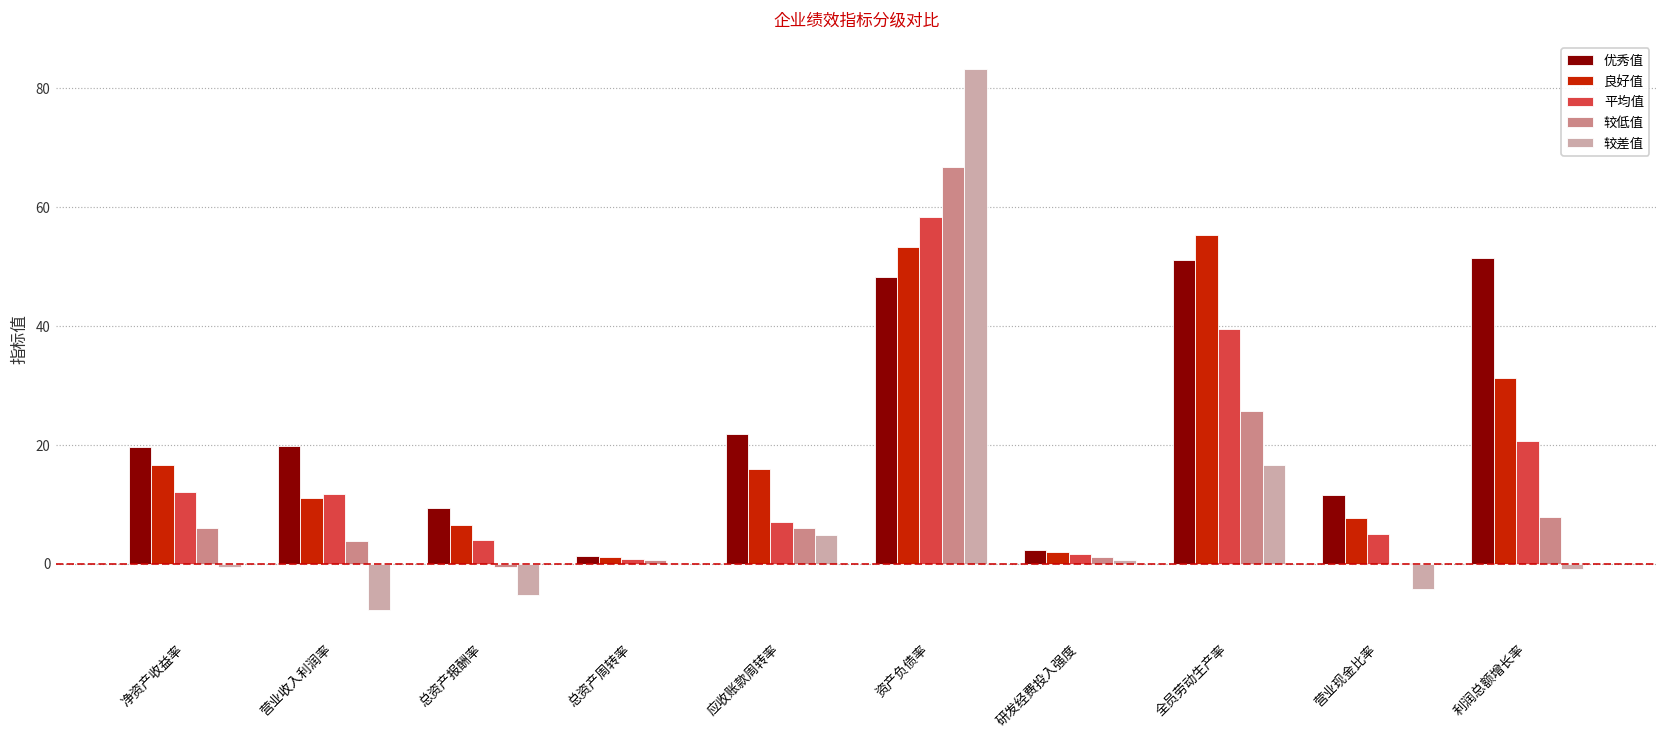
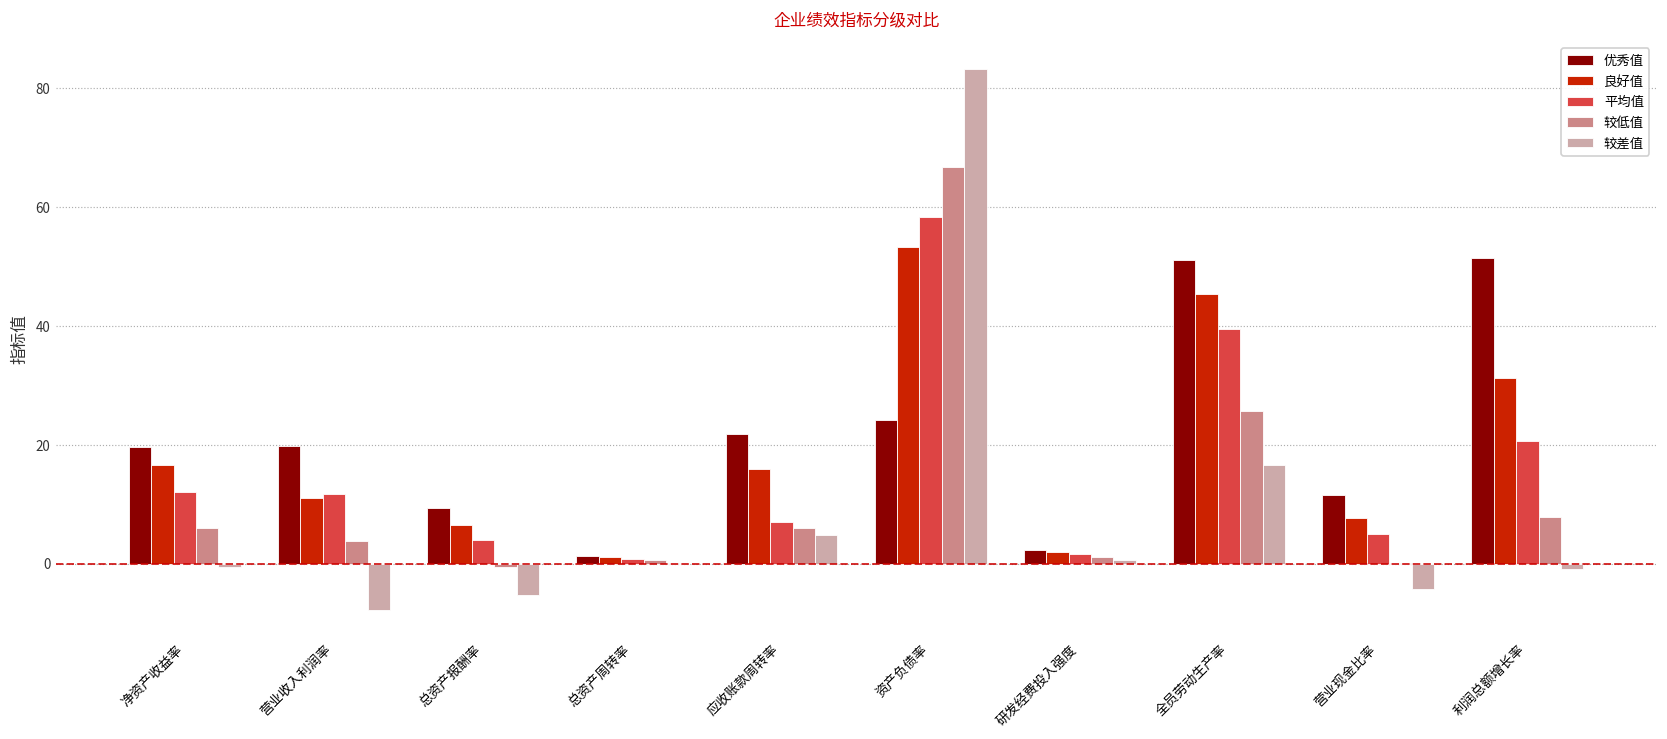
优秀值, 资产负债率: 48 -> 24
良好值, 全员劳动生产率: 55 -> 45
